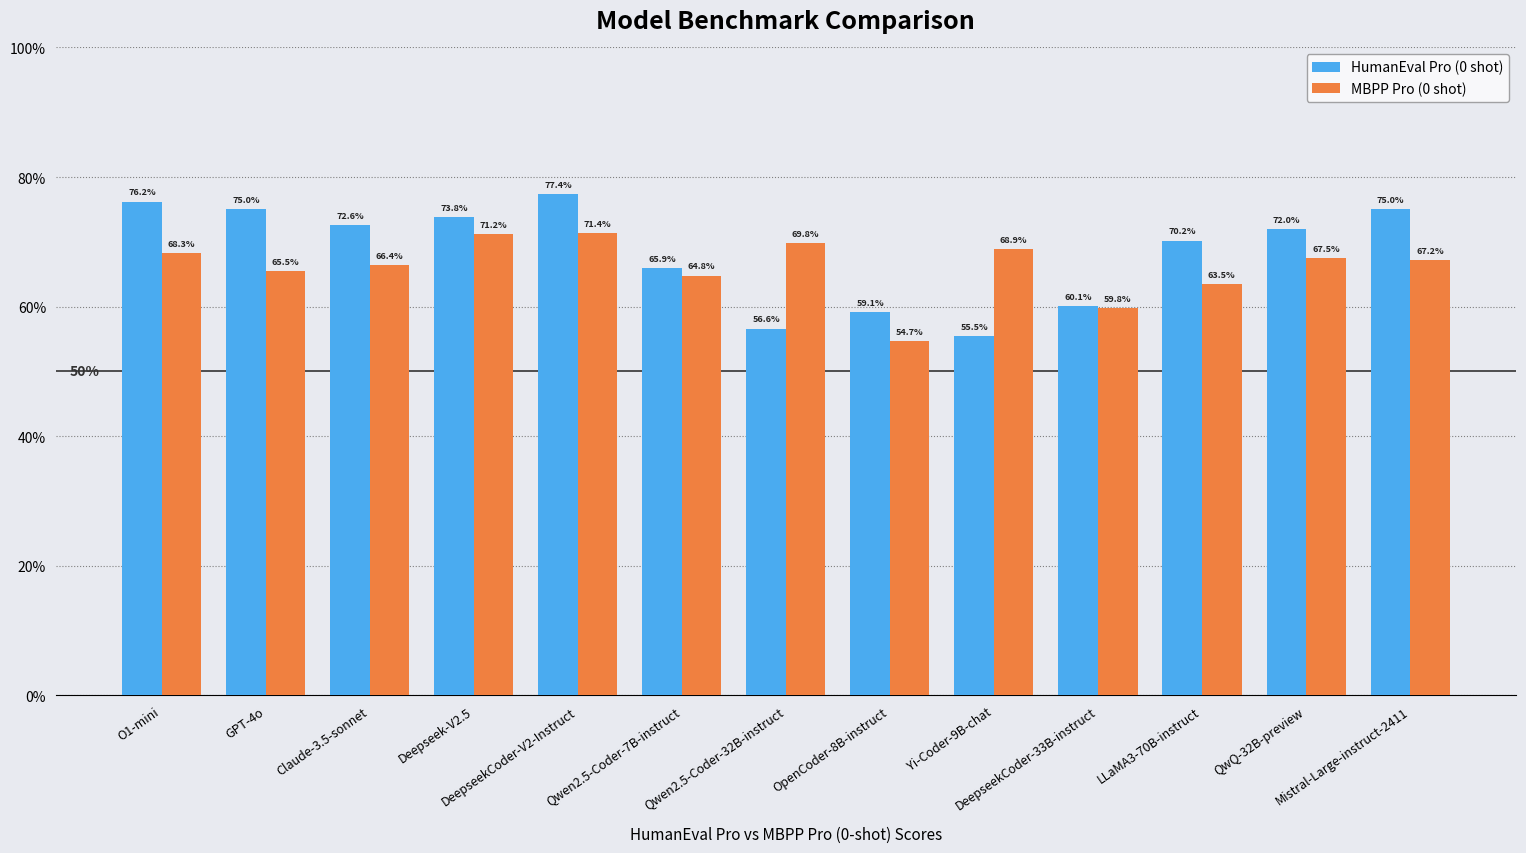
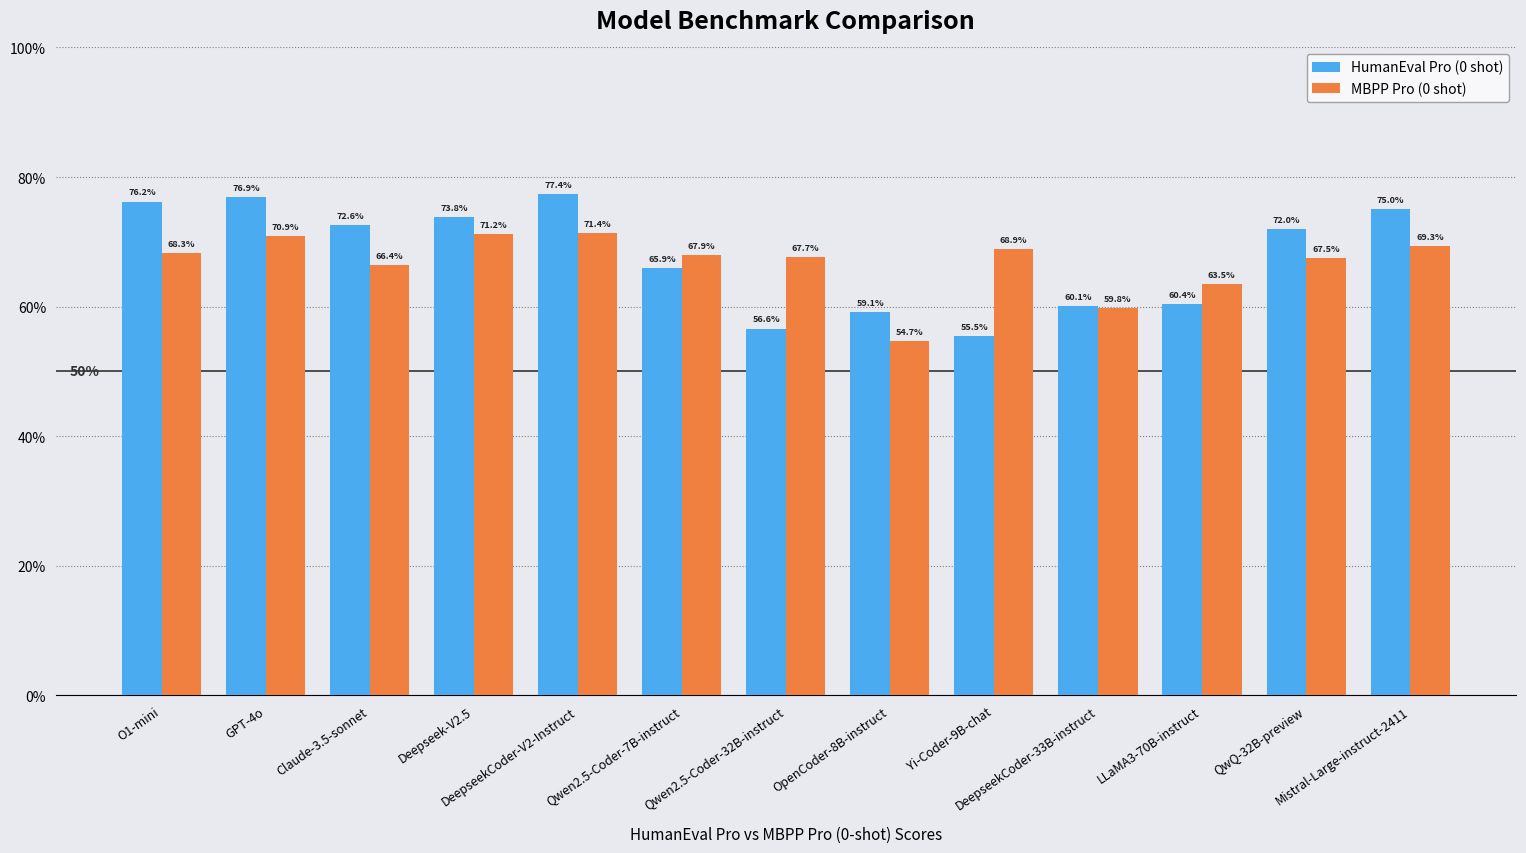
HumanEval Pro (0 shot), GPT-4o: 75.0% -> 76.9%
MBPP Pro (0 shot), GPT-4o: 65.5% -> 70.9%
MBPP Pro (0 shot), Qwen2.5-Coder-7B-instruct: 64.8% -> 67.9%
MBPP Pro (0 shot), Qwen2.5-Coder-32B-instruct: 69.8% -> 67.7%
HumanEval Pro (0 shot), LLaMA3-70B-instruct: 70.2% -> 60.4%
MBPP Pro (0 shot), Mistral-Large-instruct-2411: 67.2% -> 69.3%
